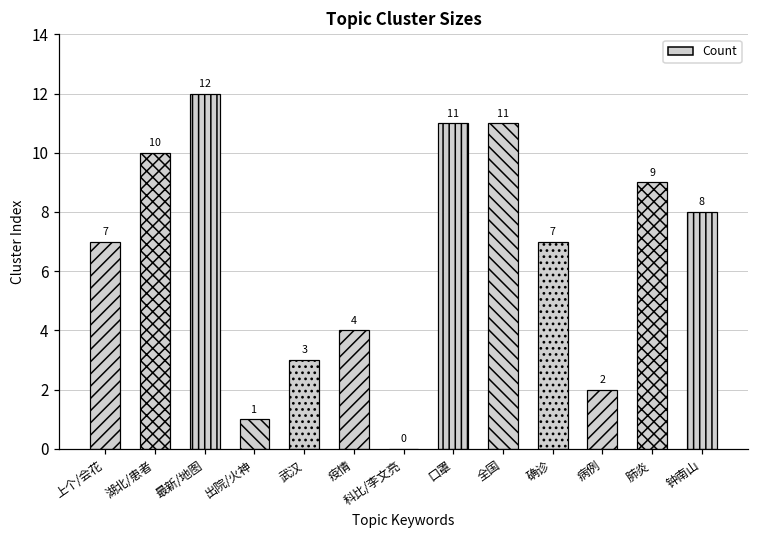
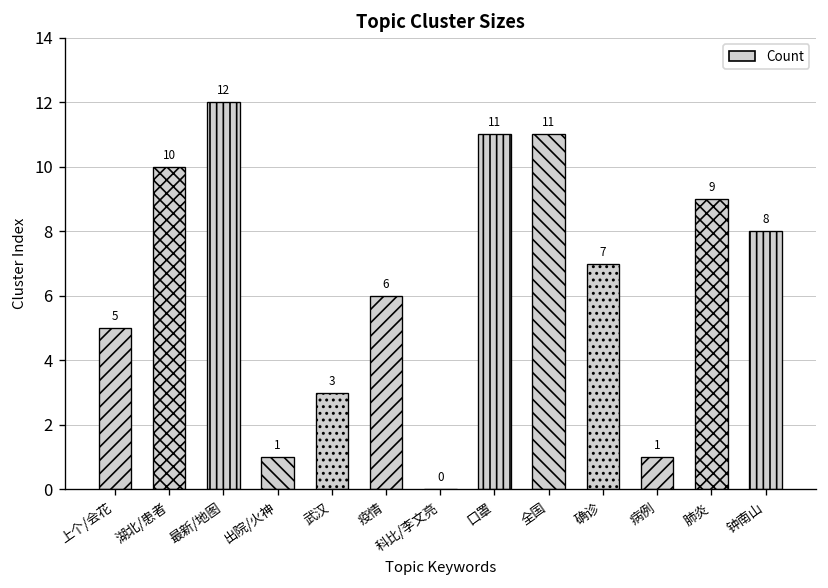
上个/会花: 7 -> 5
疫情: 4 -> 6
病例: 2 -> 1
